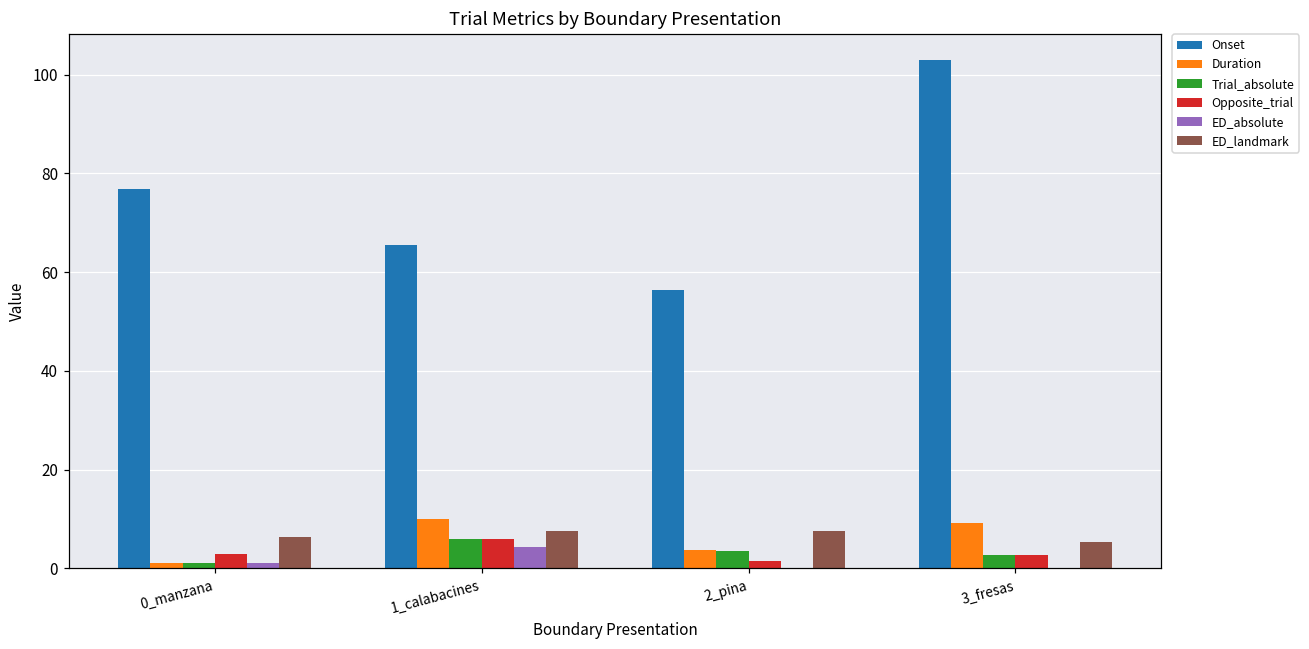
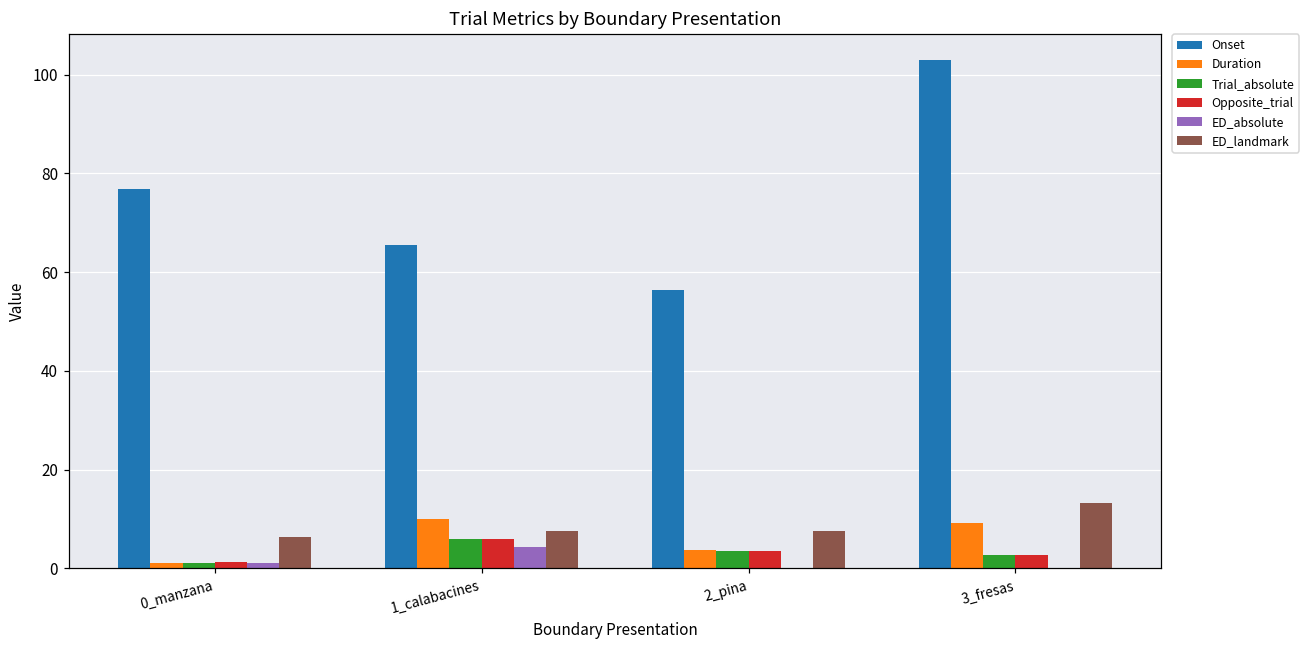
Opposite_trial, 0_manzana: 3 -> 1
Opposite_trial, 2_pina: 2 -> 4
ED_landmark, 3_fresas: 5 -> 13
